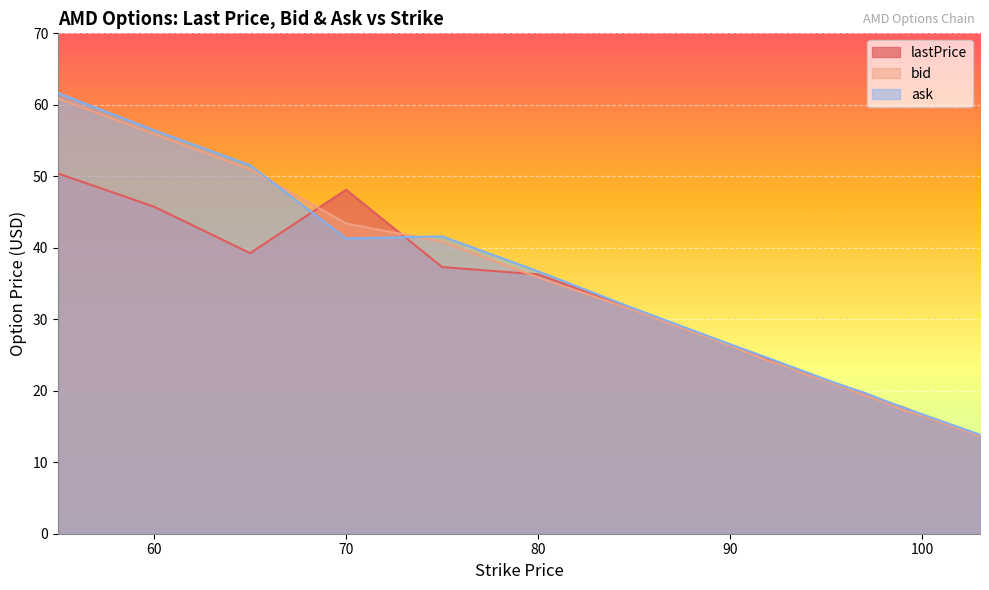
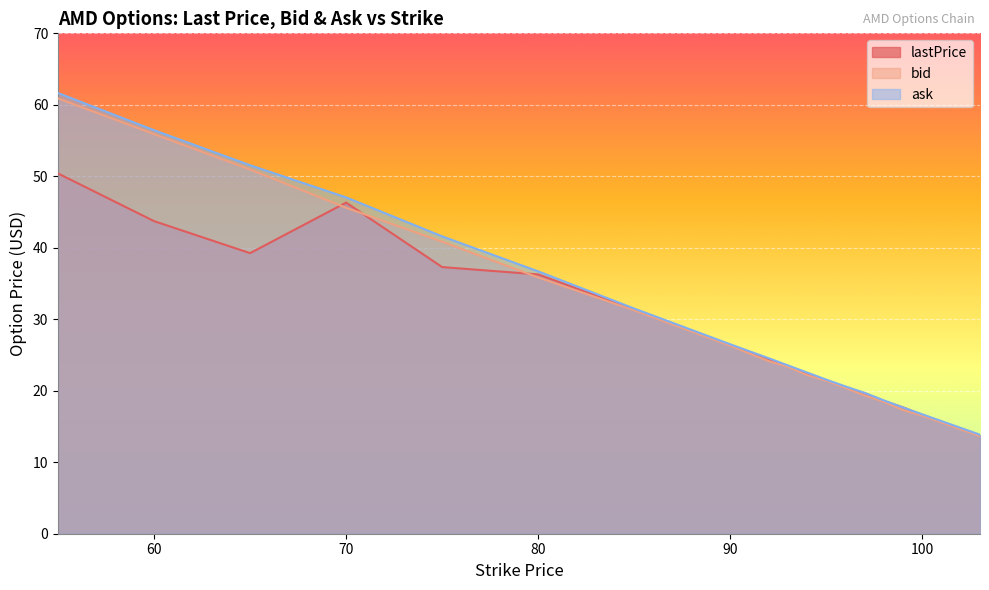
lastPrice, 60: 46 -> 44
lastPrice, 70: 48 -> 46
bid, 70: 43 -> 46
ask, 70: 41 -> 47
